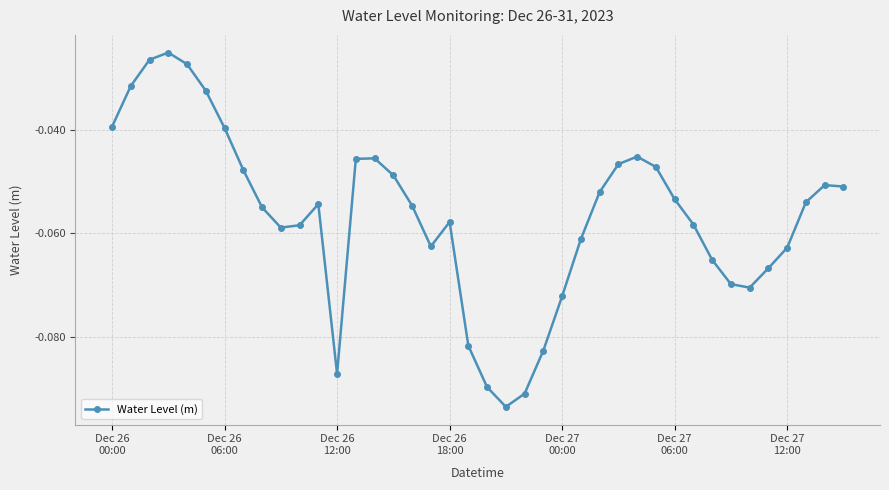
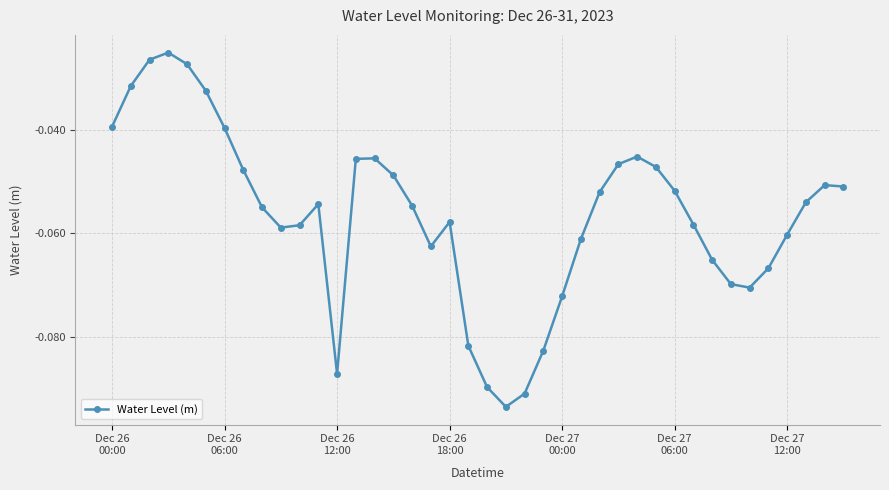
Dec 27 06:00: -0.053 -> -0.052
Dec 27 12:00: -0.063 -> -0.060
